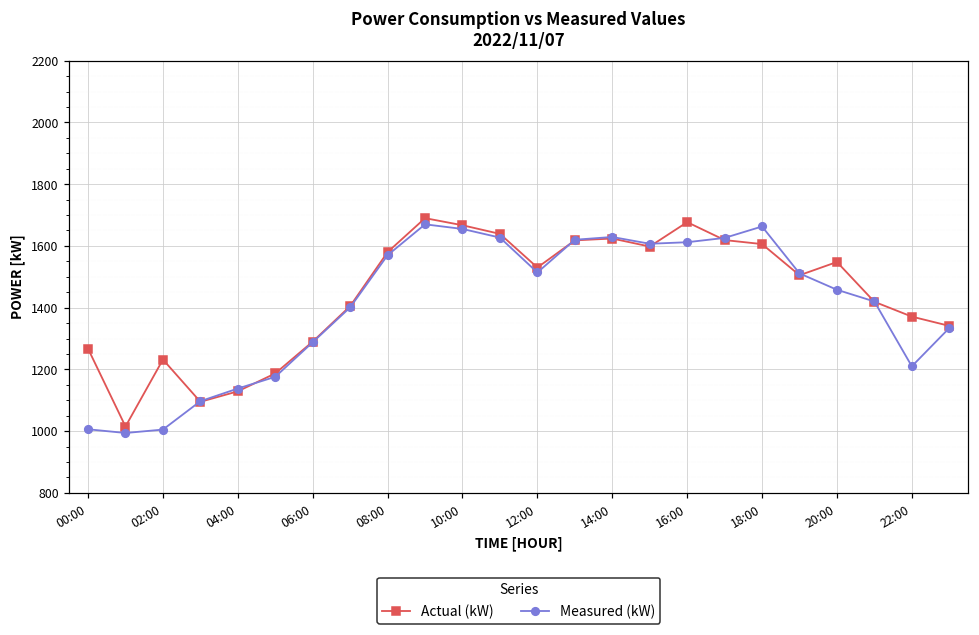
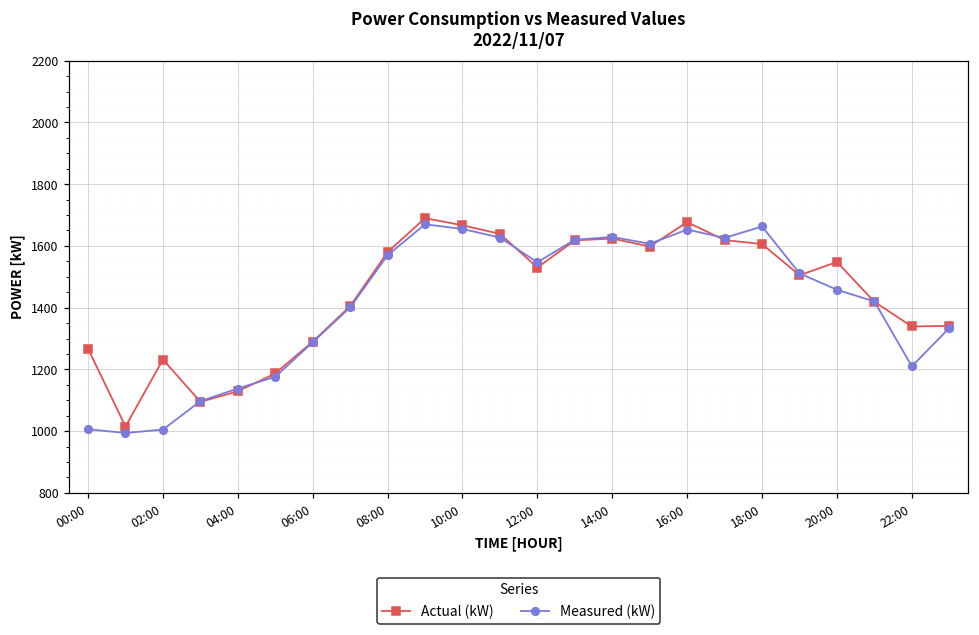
Measured (kW), 12:00: 1510 -> 1550
Measured (kW), 16:00: 1610 -> 1650
Actual (kW), 22:00: 1370 -> 1340
